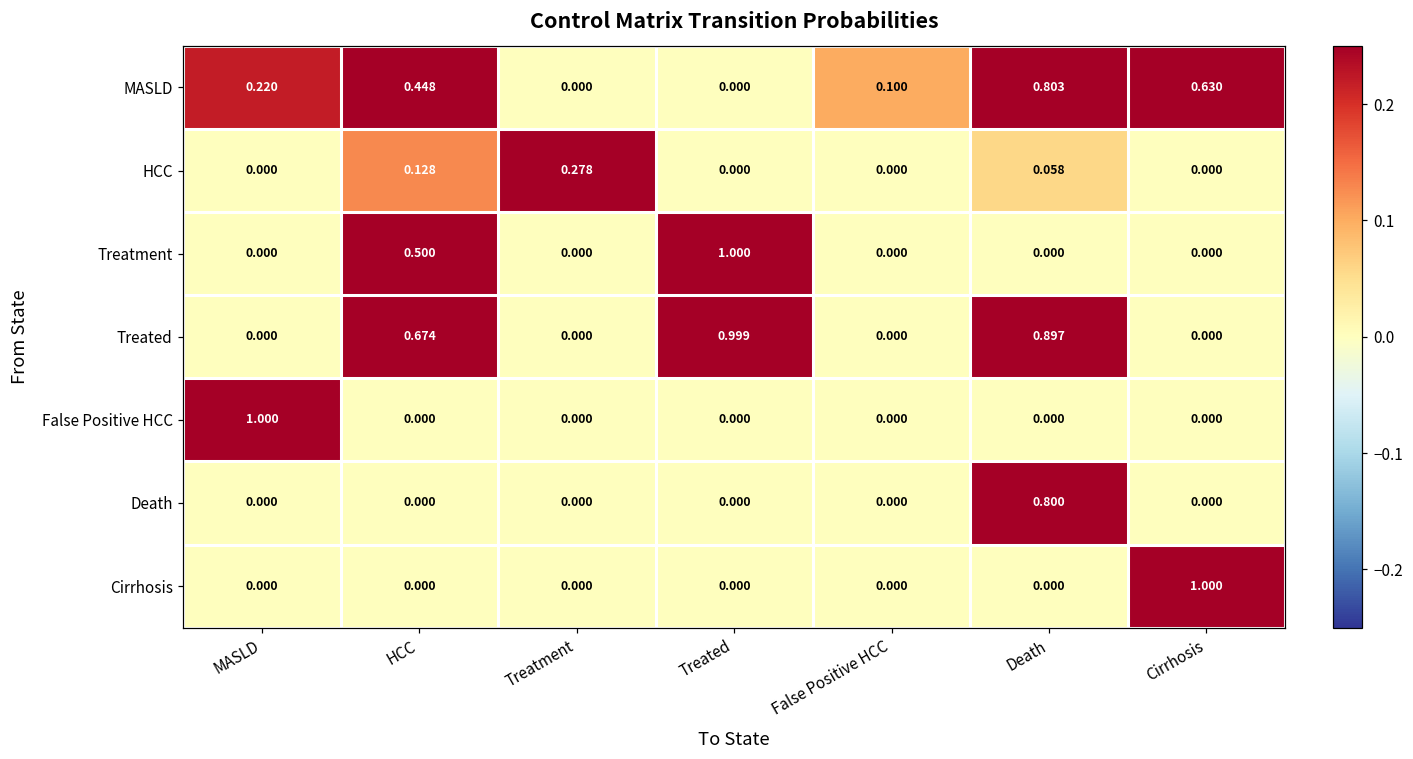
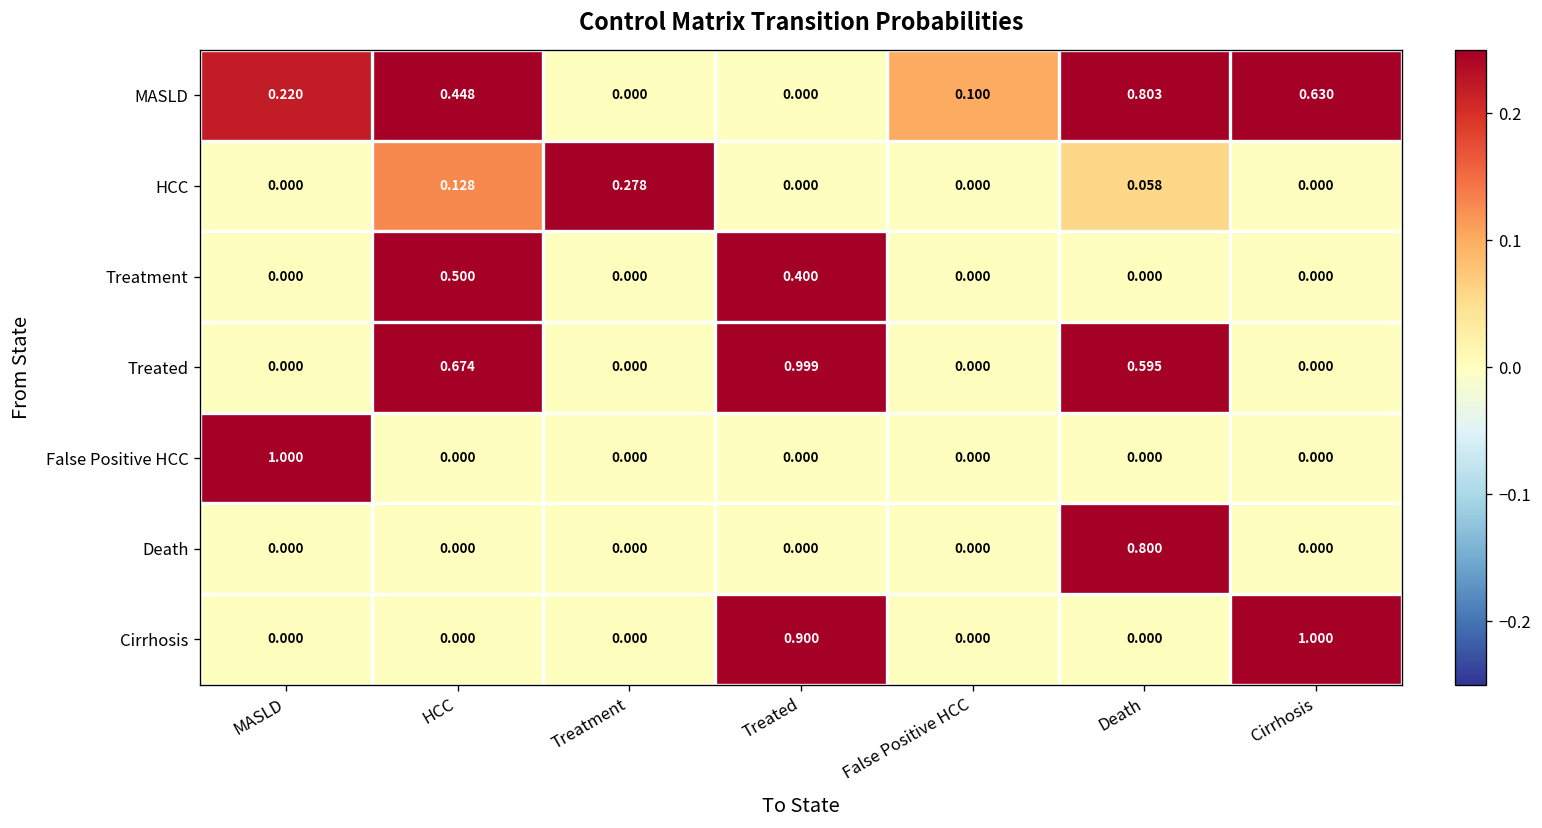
Treatment, Treated: 1.000 -> 0.400
Treated, Death: 0.897 -> 0.595
Cirrhosis, Treated: 0.000 -> 0.900
